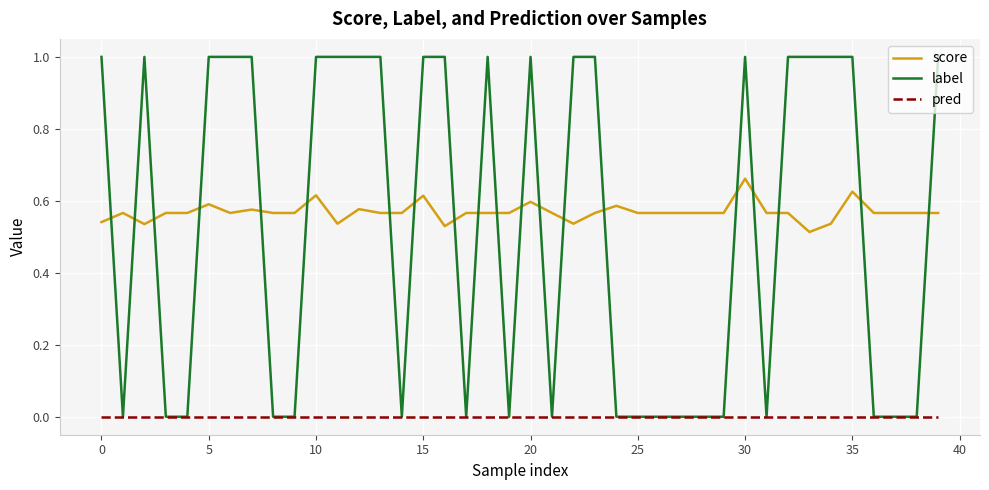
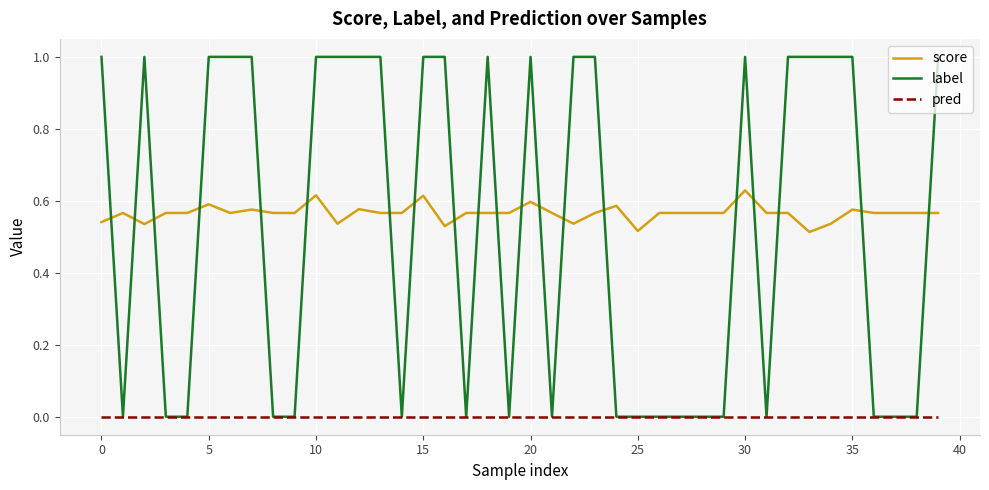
score, 25: 0.57 -> 0.52
score, 30: 0.66 -> 0.63
score, 35: 0.63 -> 0.58
